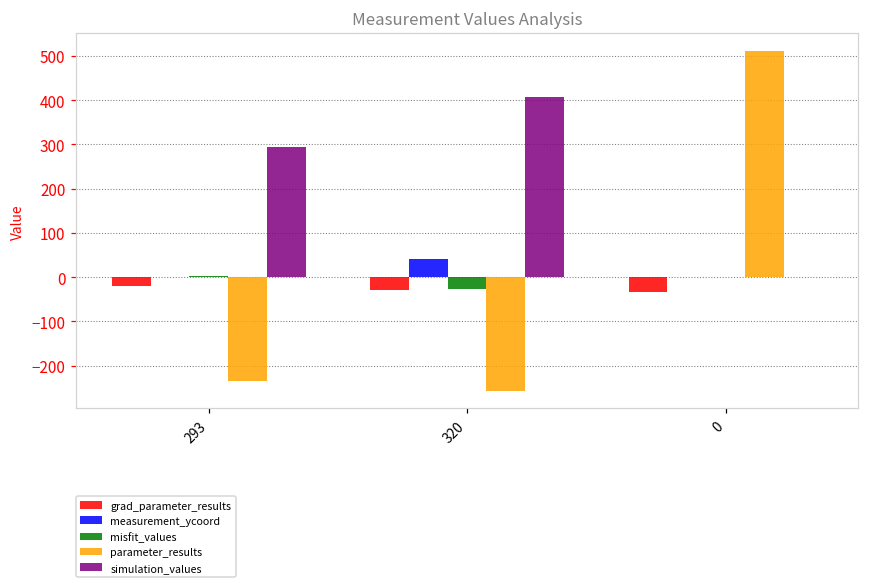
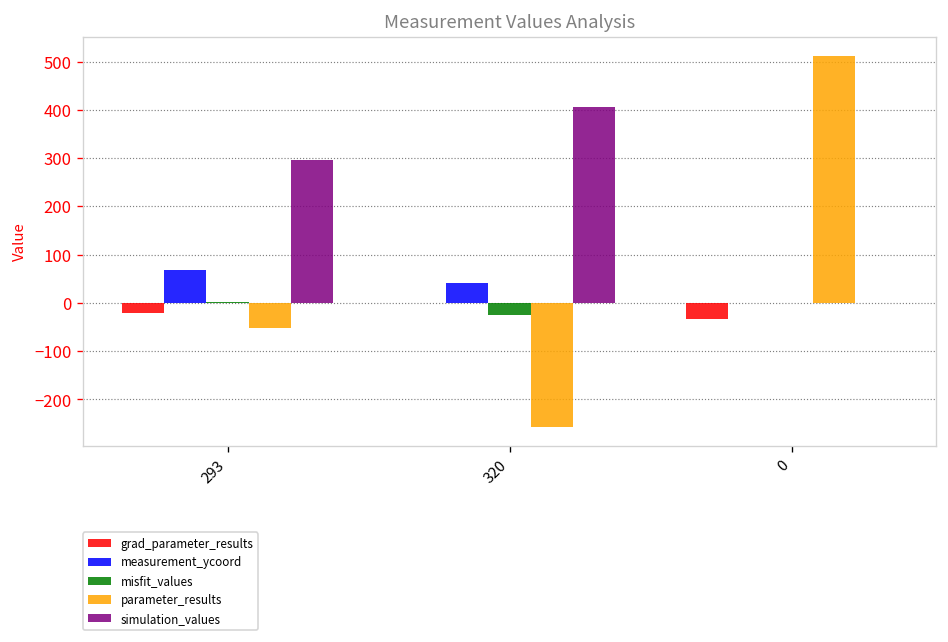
measurement_ycoord, 293: 0 -> 70
parameter_results, 293: -240 -> -50
grad_parameter_results, 320: -30 -> 0
